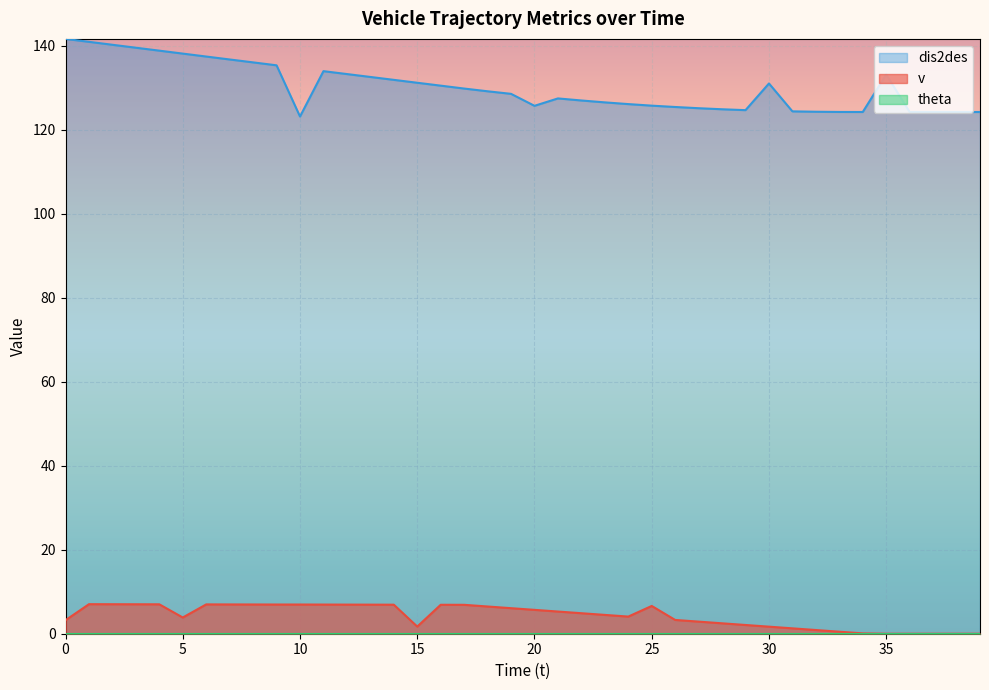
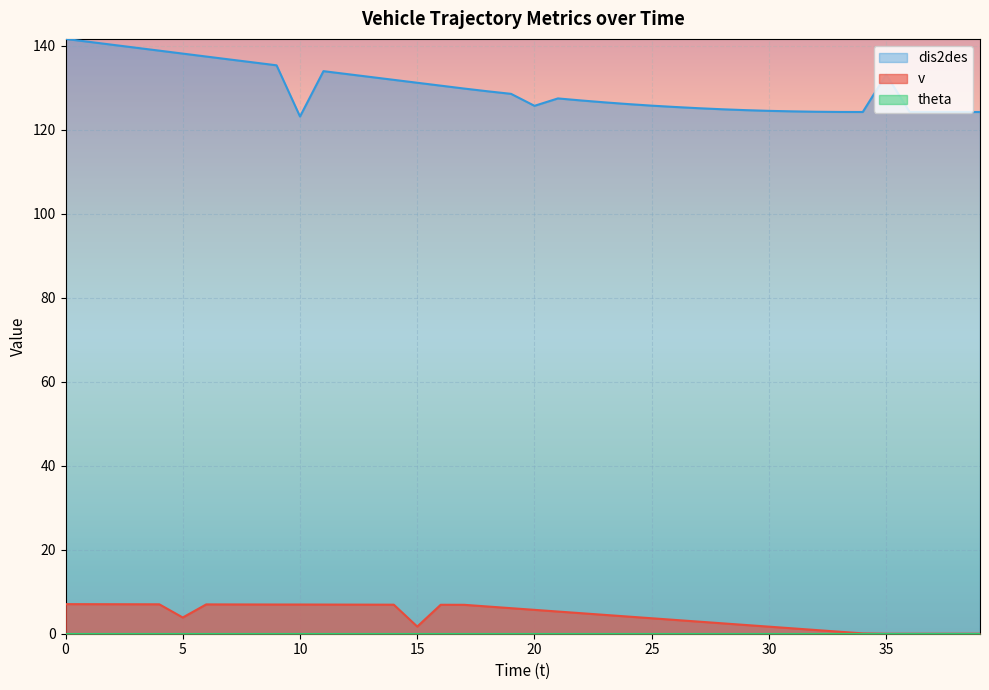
v, 0: 3 -> 7
v, 25: 7 -> 4
dis2des, 30: 131 -> 124
